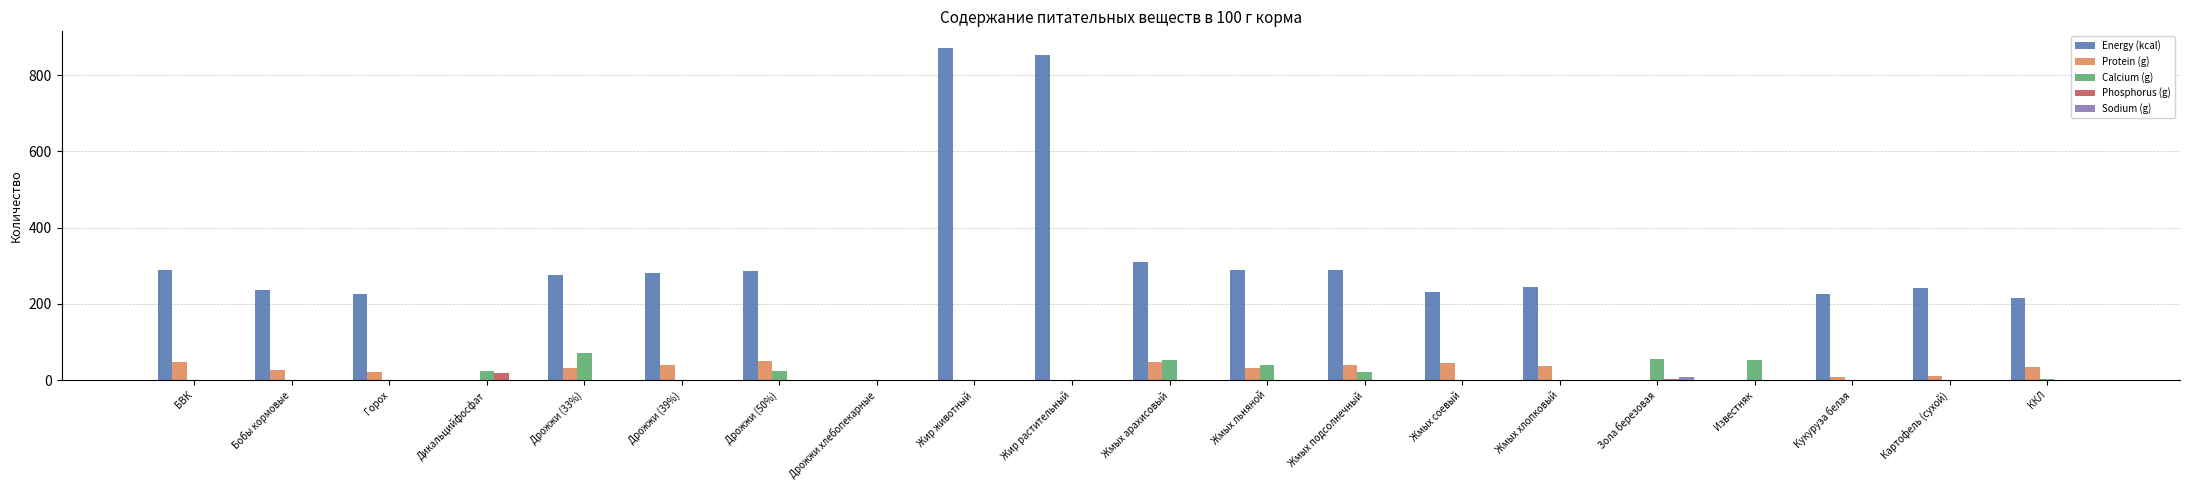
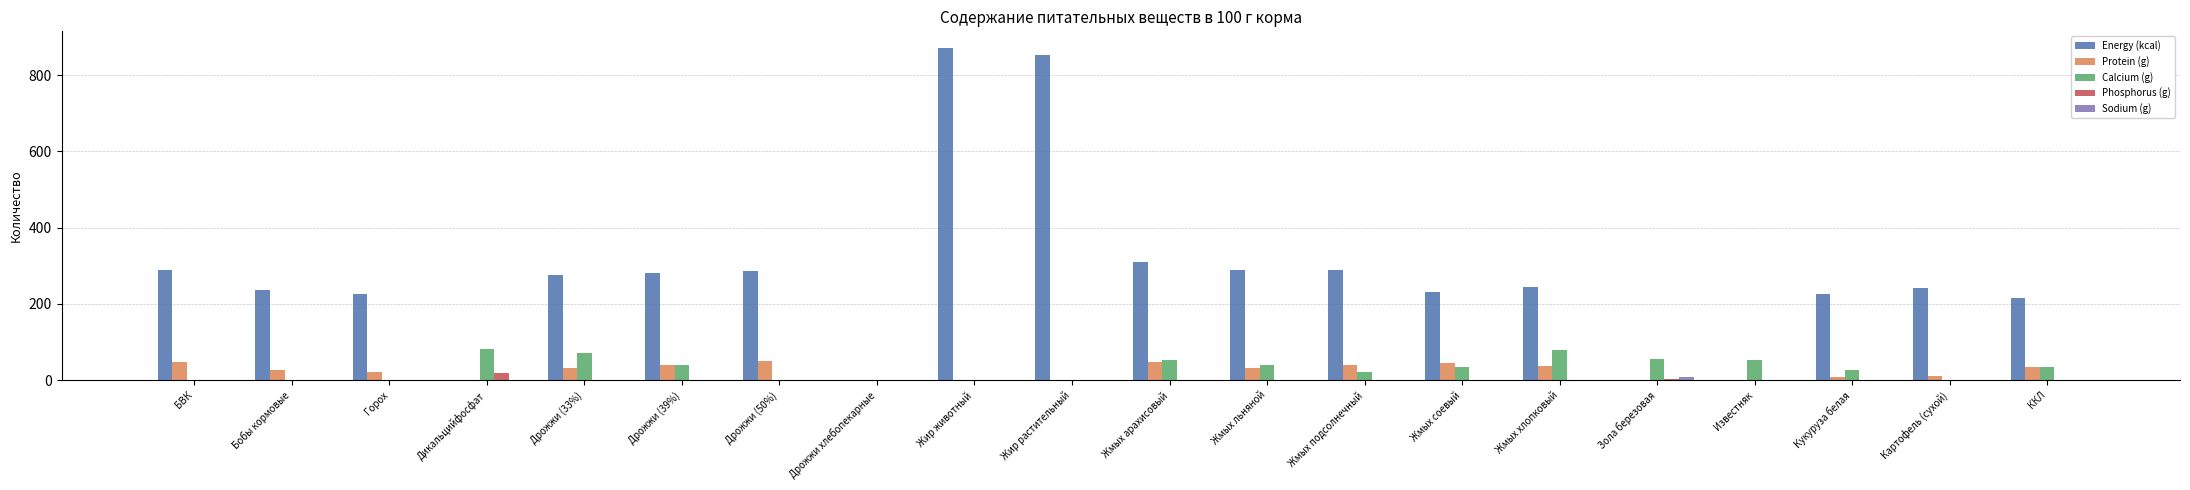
Calcium (g), Дикальцийфосфат: 30 -> 80
Calcium (g), Дрожжи (39%): 0 -> 40
Calcium (g), Дрожжи (50%): 20 -> 0
Calcium (g), Жмых соевый: 0 -> 30
Calcium (g), Жмых хлопковый: 0 -> 80
Calcium (g), Кукуруза белая: 0 -> 30
Calcium (g), ККЛ: 0 -> 30
